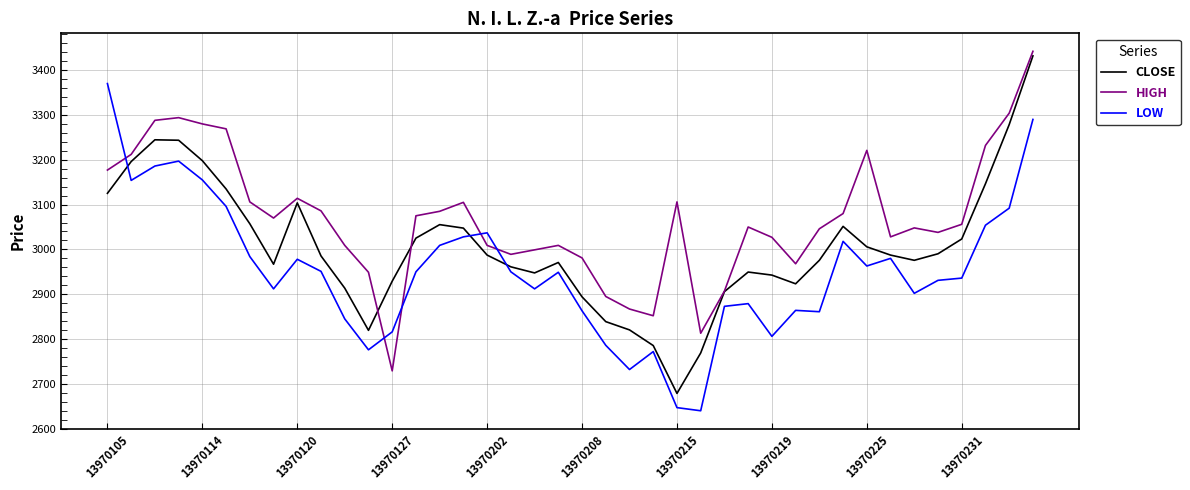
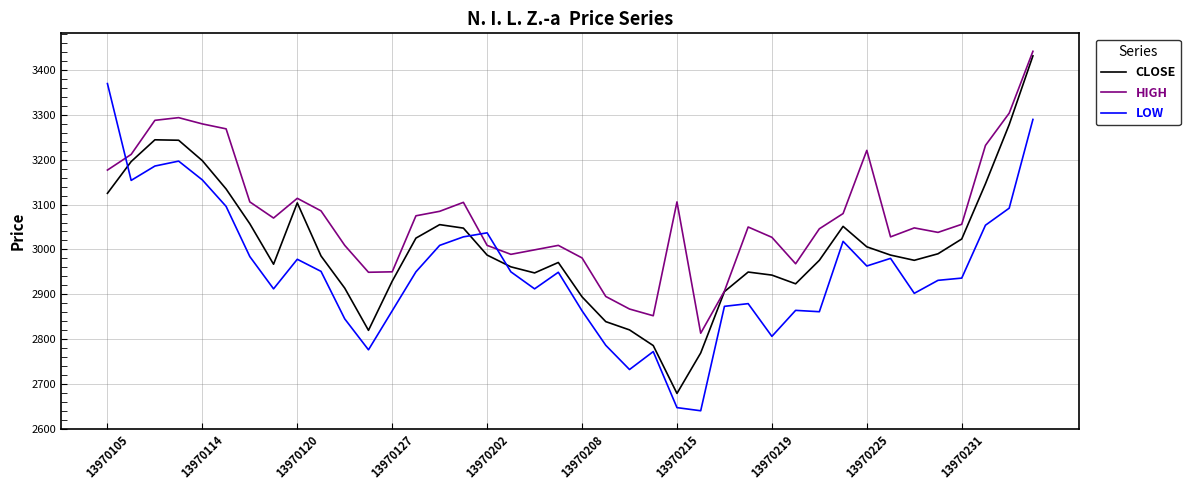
HIGH, 13970127: 2730 -> 2950
LOW, 13970127: 2820 -> 2860
